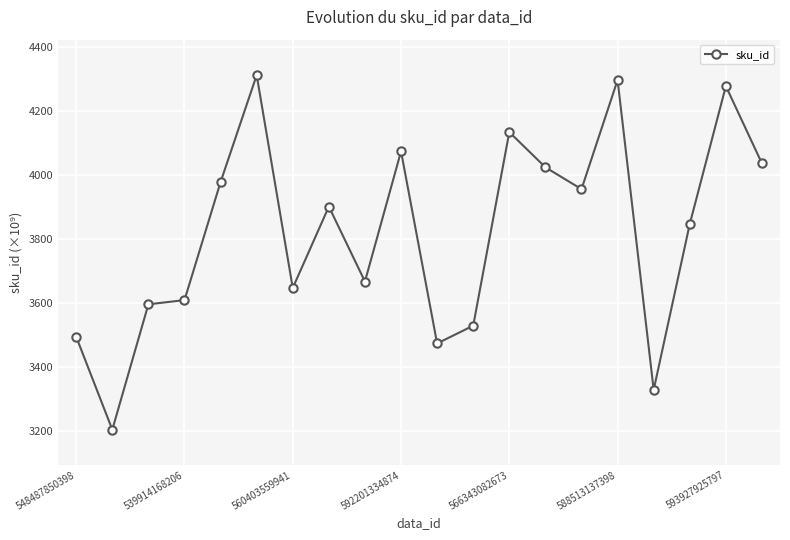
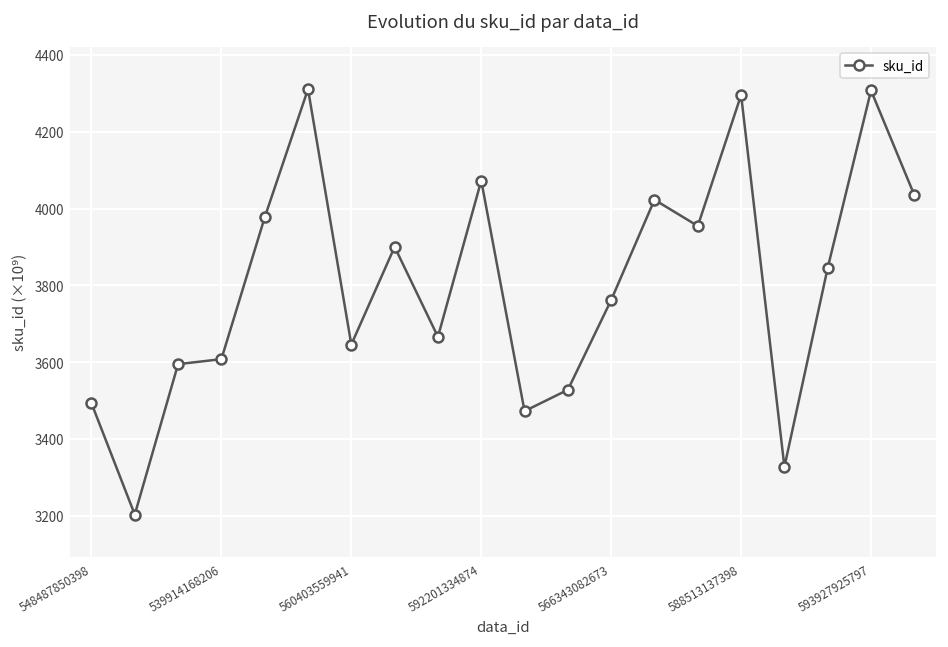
566343082673: 4130 -> 3760
593927925797: 4280 -> 4310
